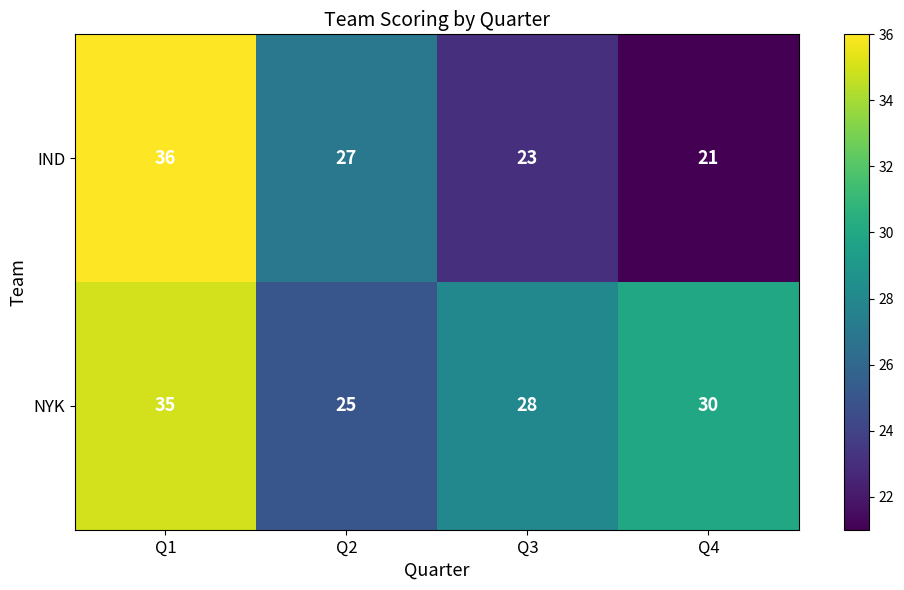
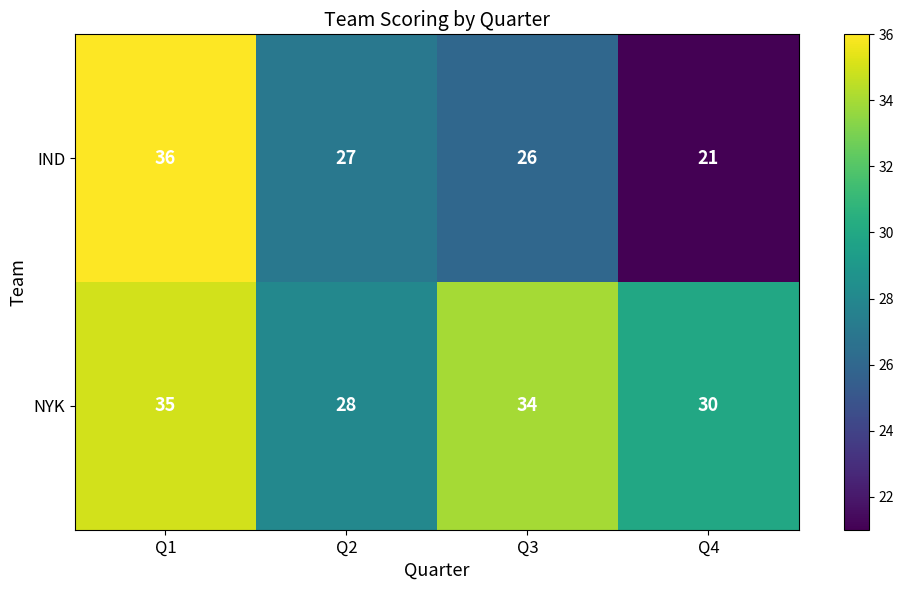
IND, Q3: 23 -> 26
NYK, Q2: 25 -> 28
NYK, Q3: 28 -> 34
